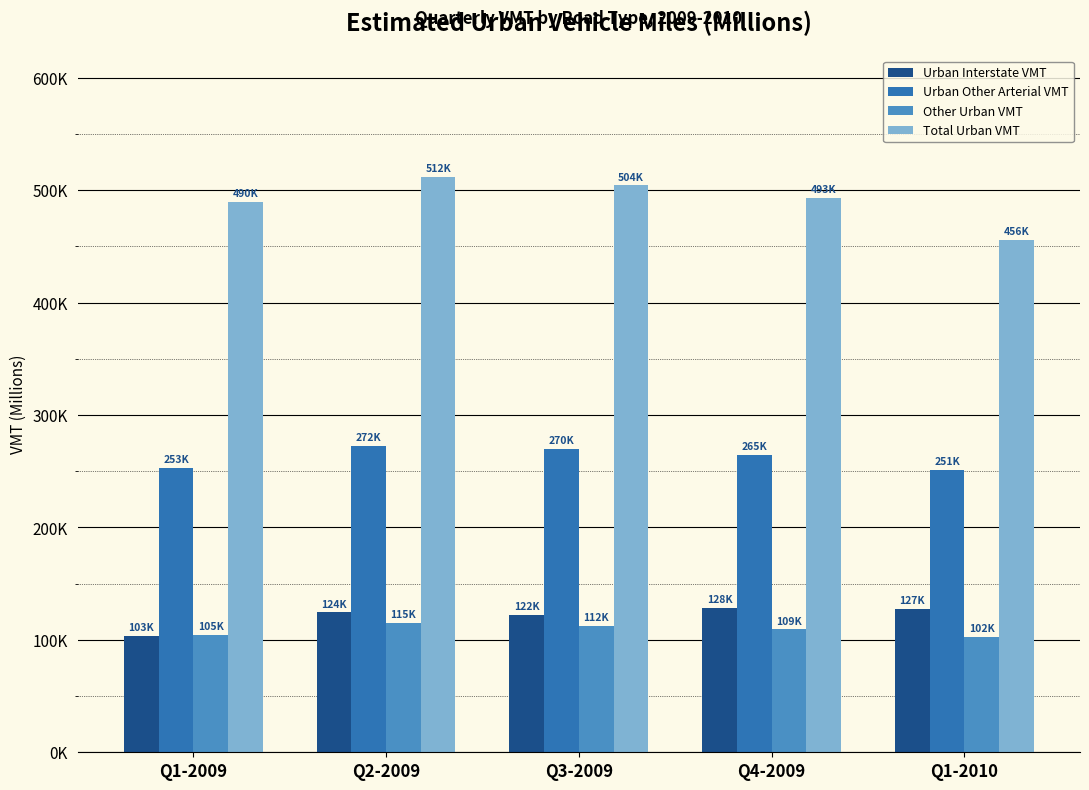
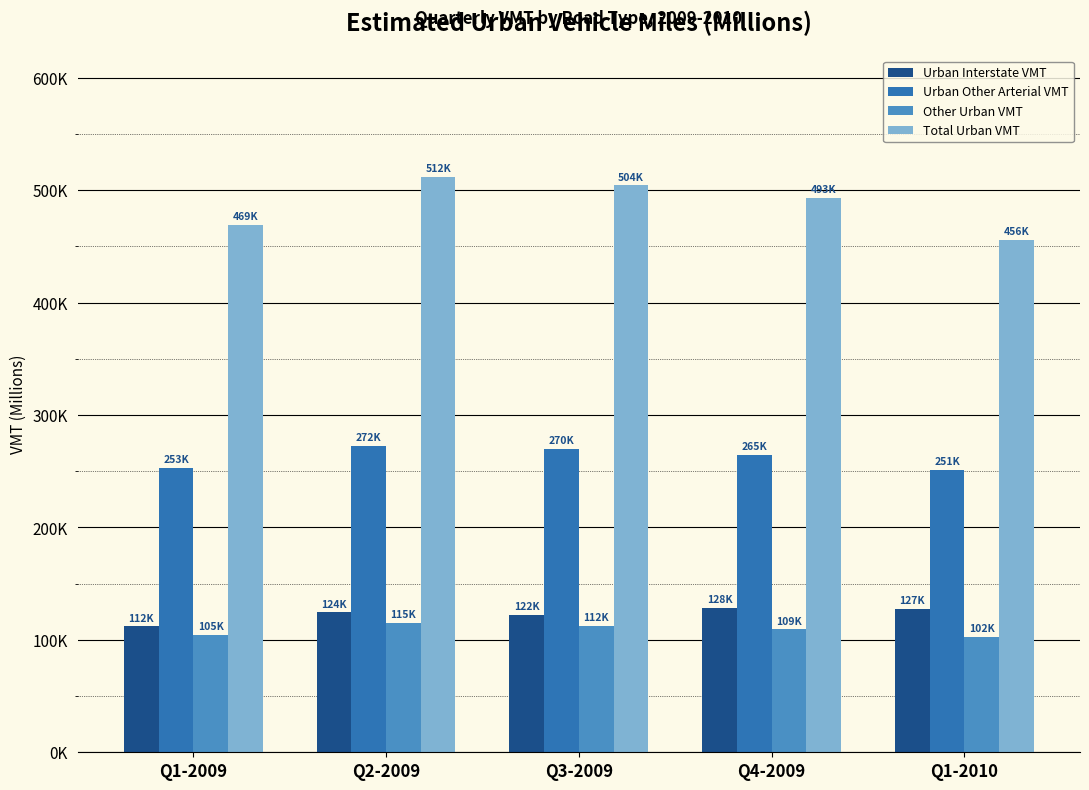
Urban Interstate VMT, Q1-2009: 103K -> 112K
Total Urban VMT, Q1-2009: 490K -> 469K
